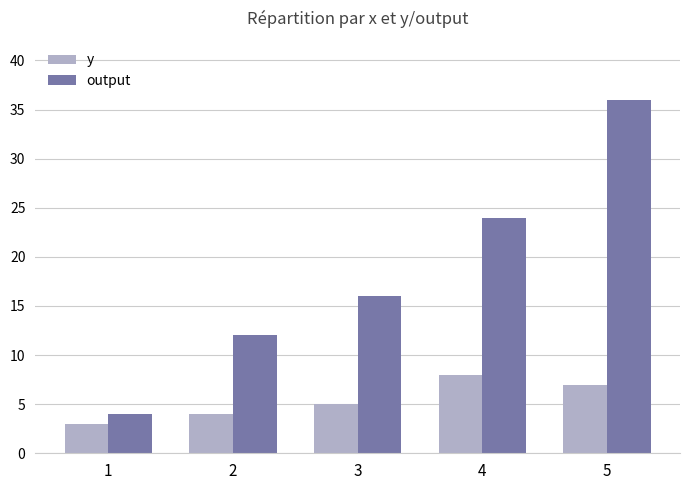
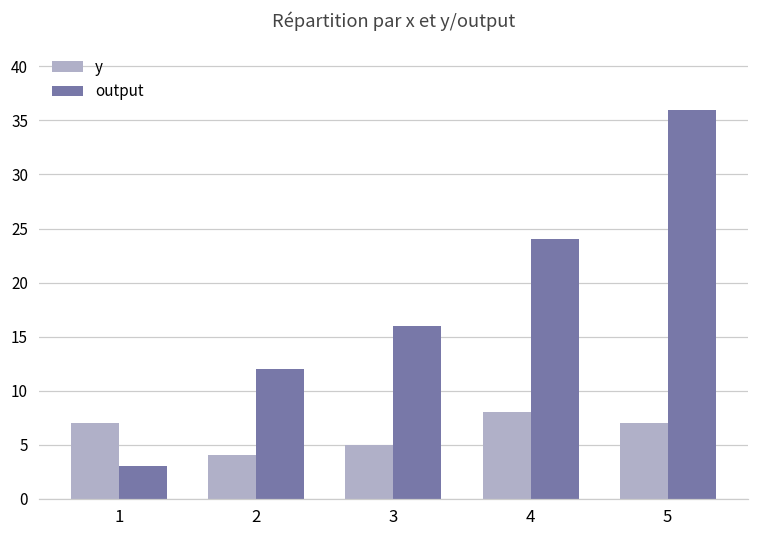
y, 1: 3 -> 7
output, 1: 4 -> 3
